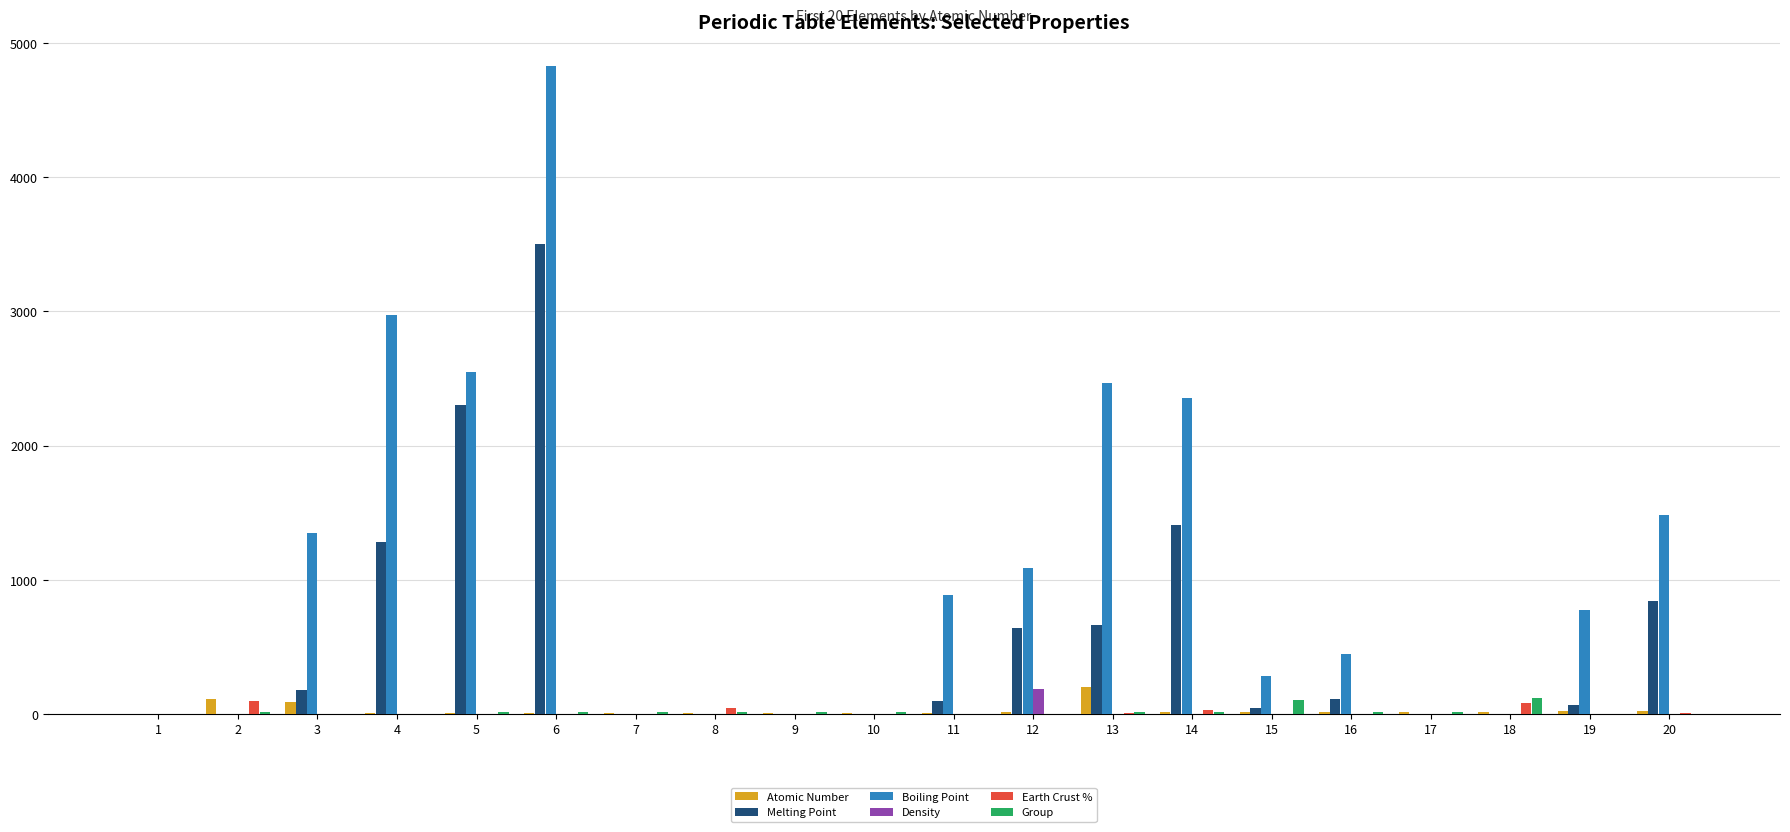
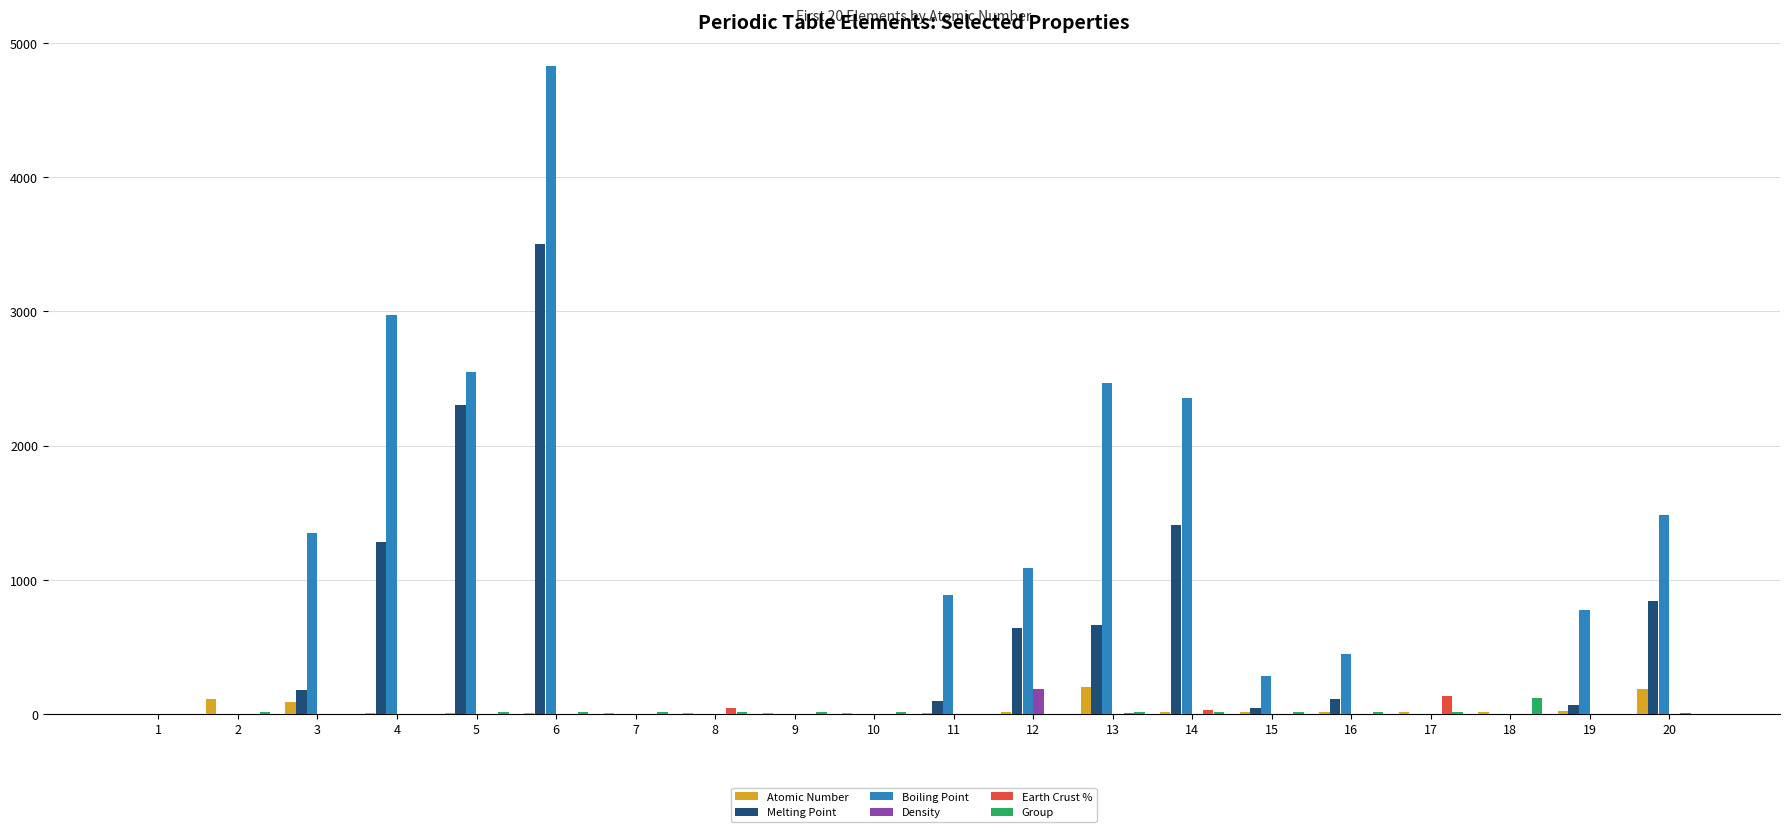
Earth Crust %, 2: 100 -> 0
Group, 15: 110 -> 20
Earth Crust %, 17: 0 -> 140
Earth Crust %, 18: 80 -> 0
Atomic Number, 20: 20 -> 180
